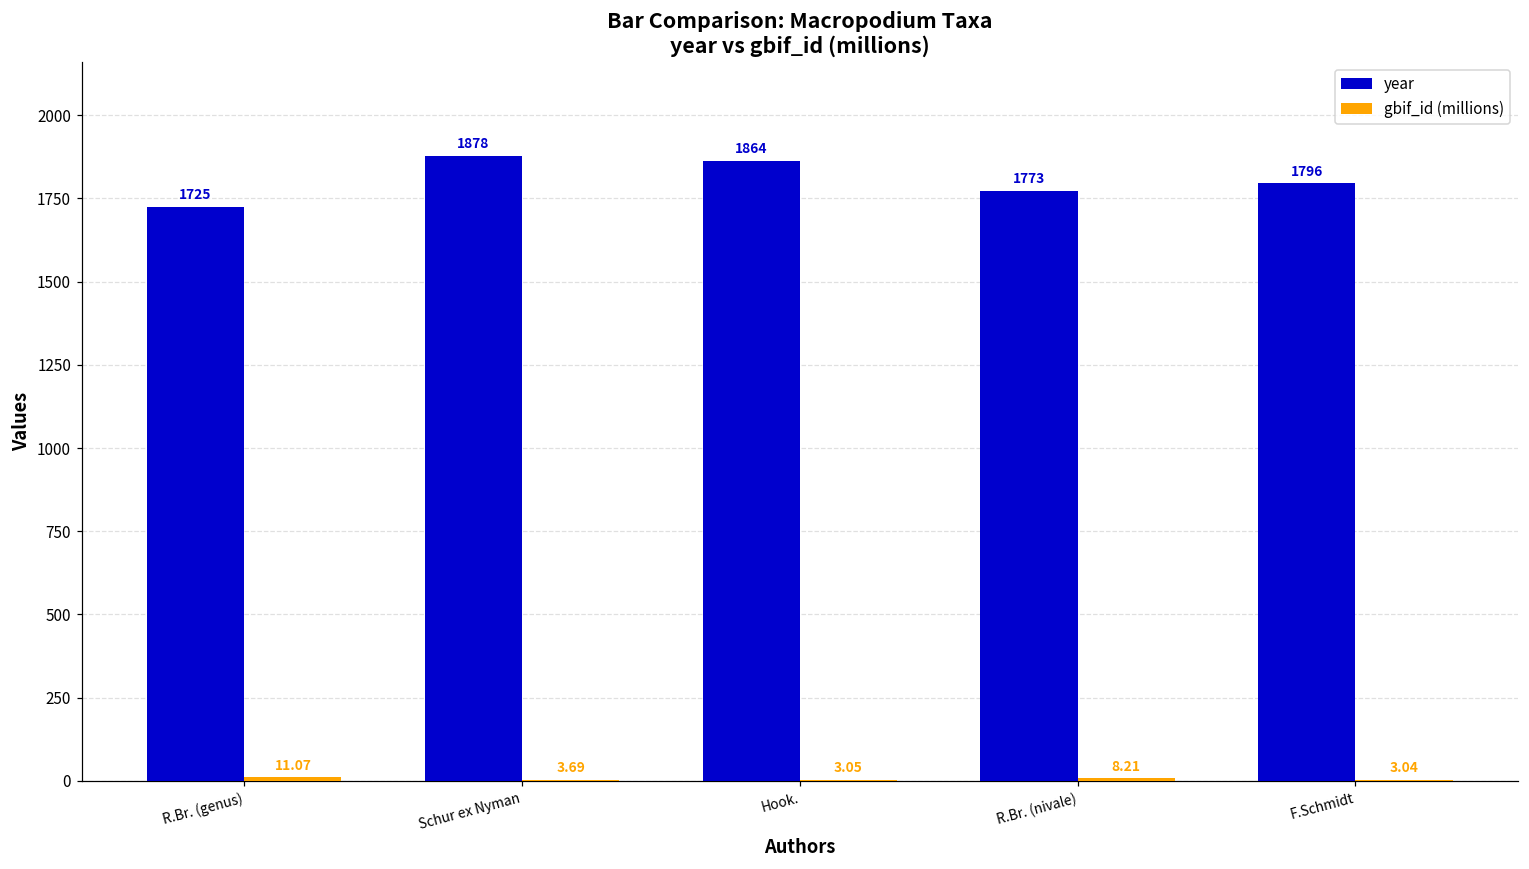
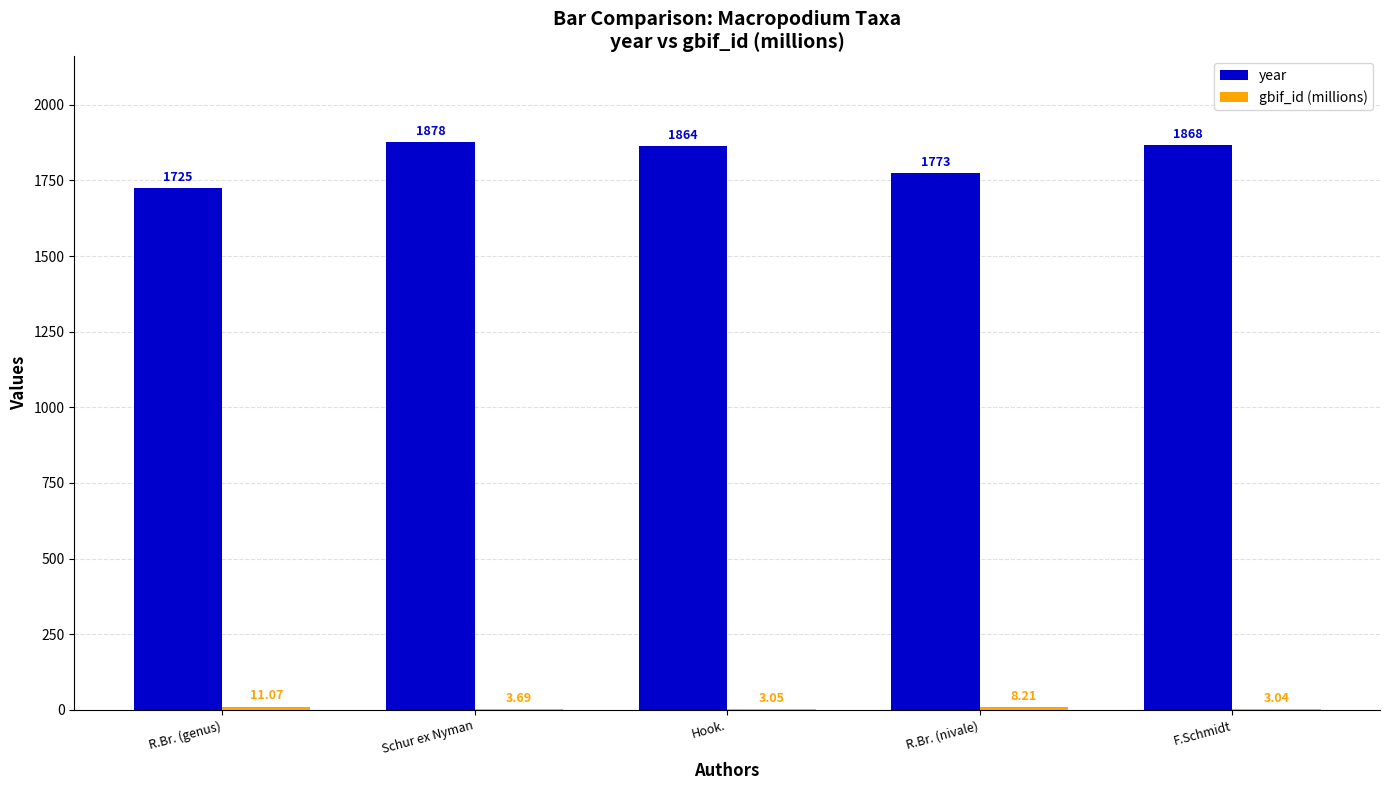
year, F.Schmidt: 1796 -> 1868
